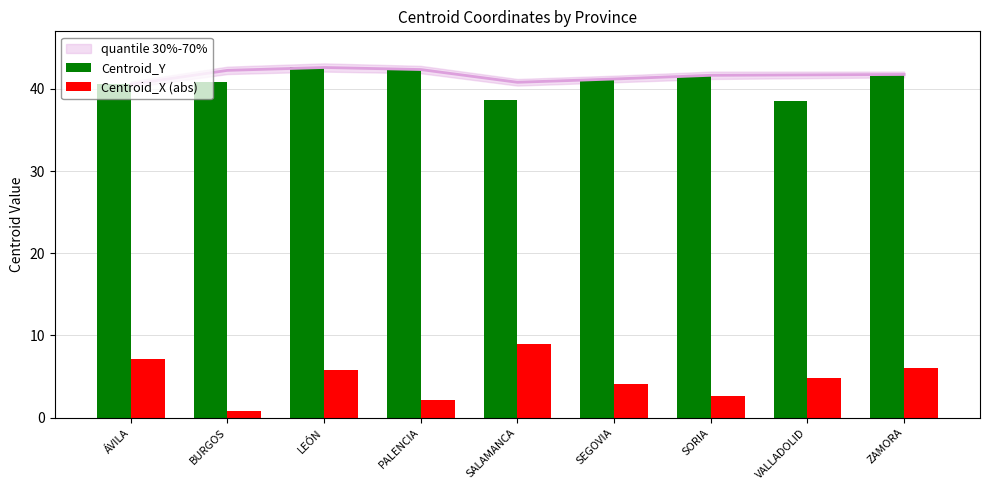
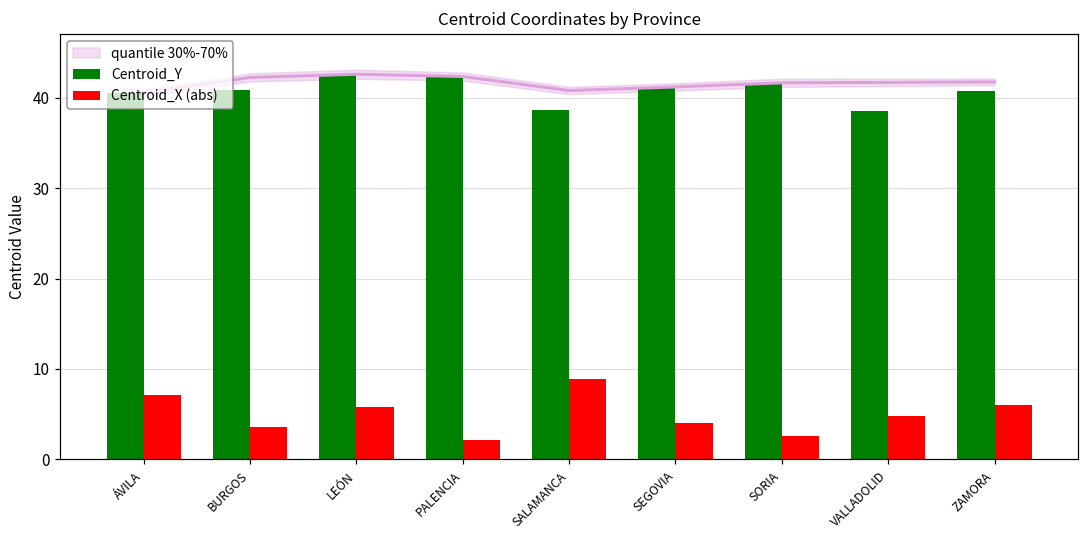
Centroid_X (abs), BURGOS: 1 -> 4
Centroid_Y, ZAMORA: 42 -> 41
